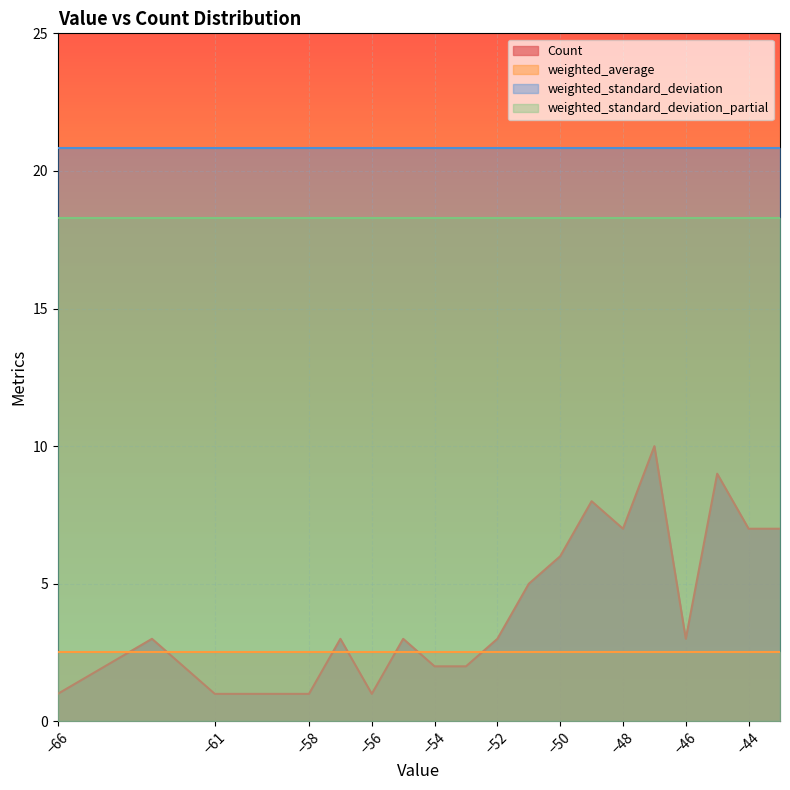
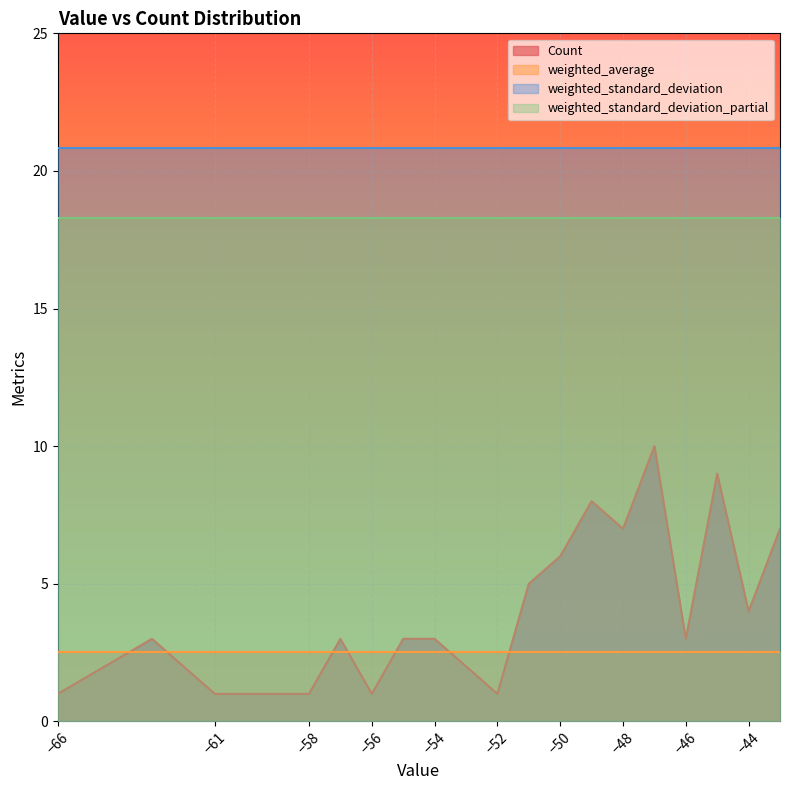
Count, −54: 2 -> 3
Count, −52: 3 -> 1
Count, −44: 7 -> 4
